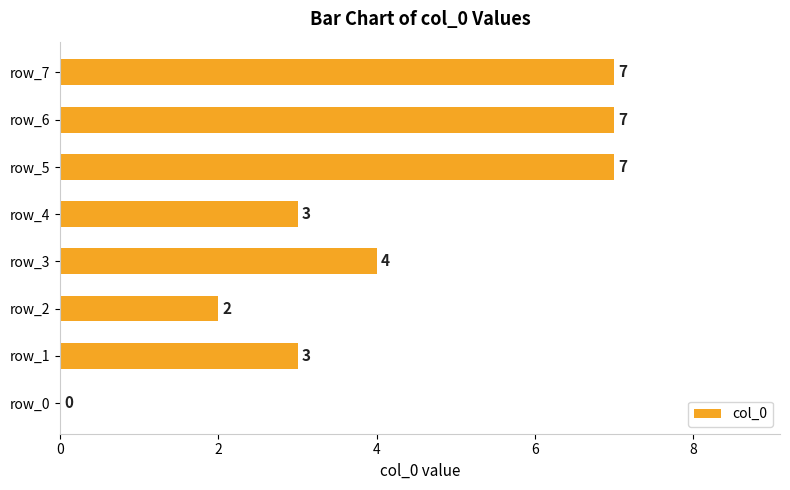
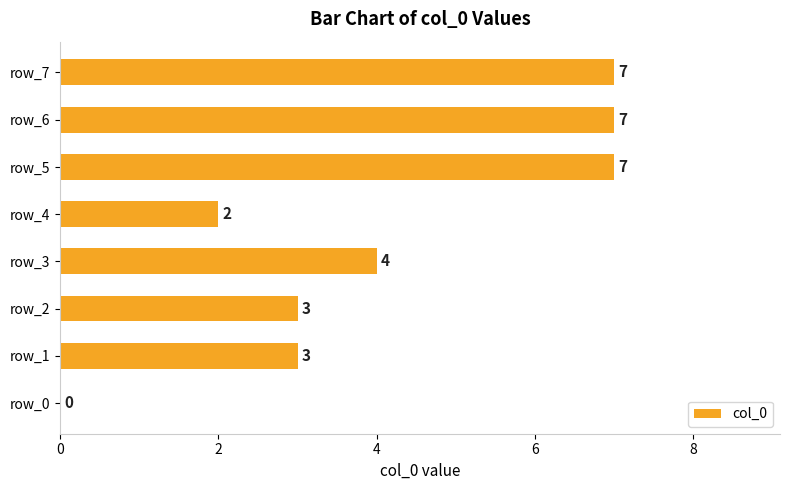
row_4: 3 -> 2
row_2: 2 -> 3
